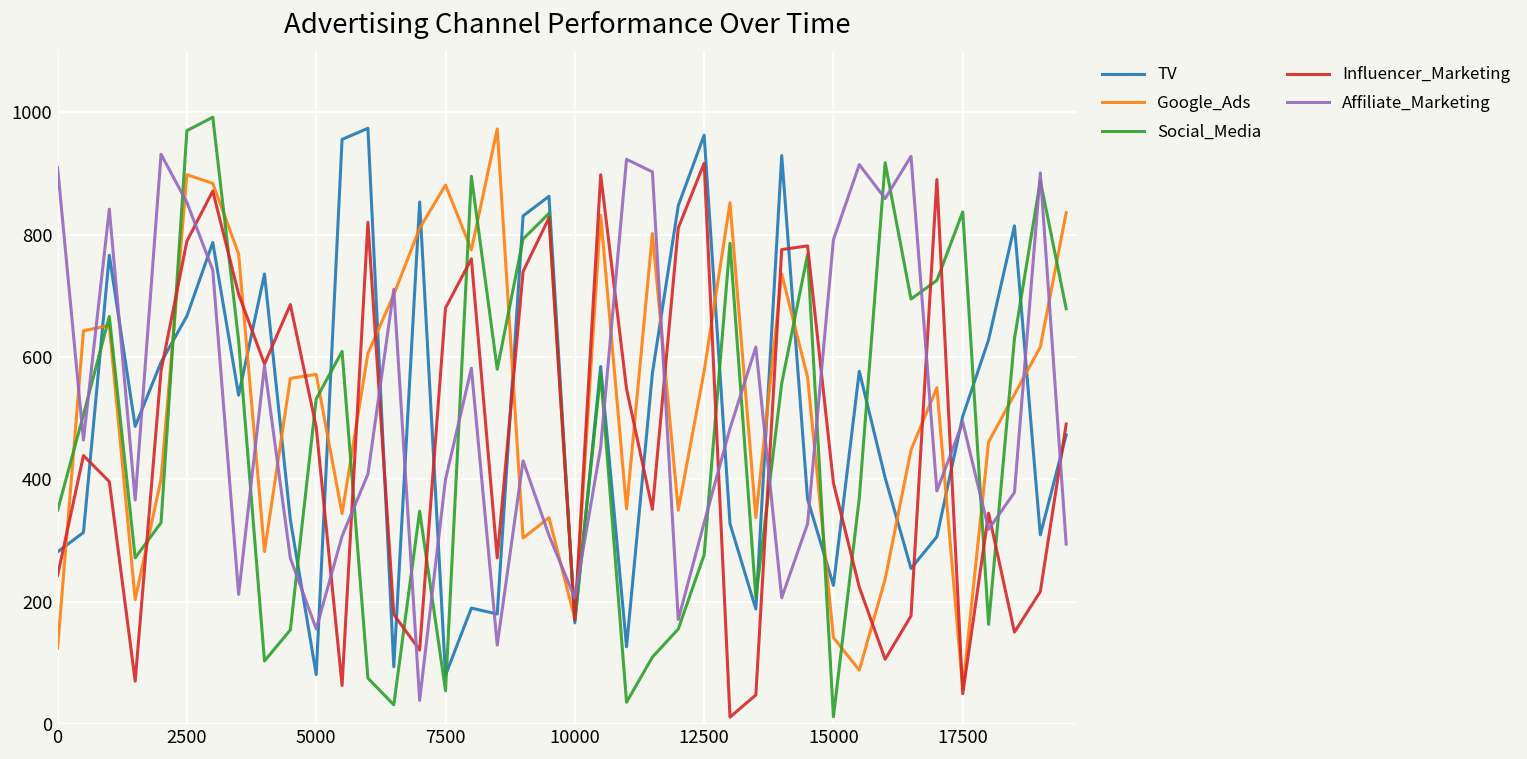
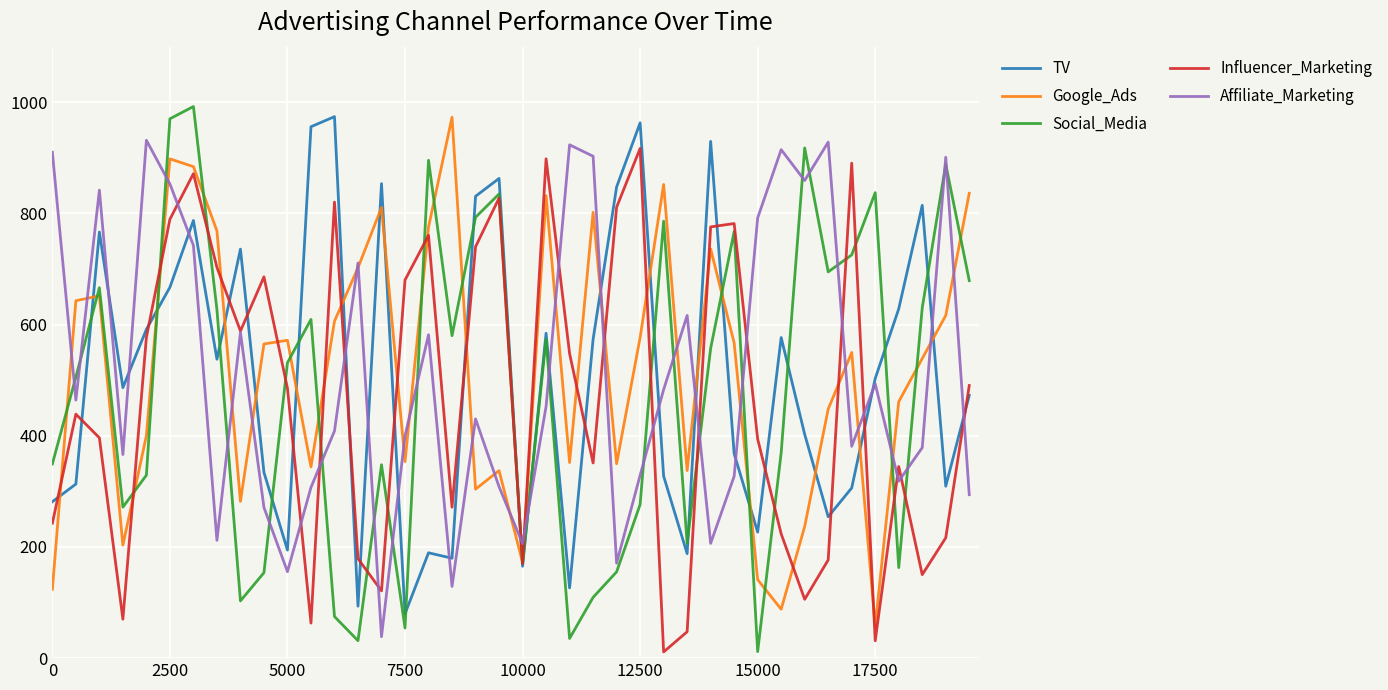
TV, 5000: 80 -> 190
Google_Ads, 7500: 880 -> 350
Influencer_Marketing, 17500: 50 -> 30
